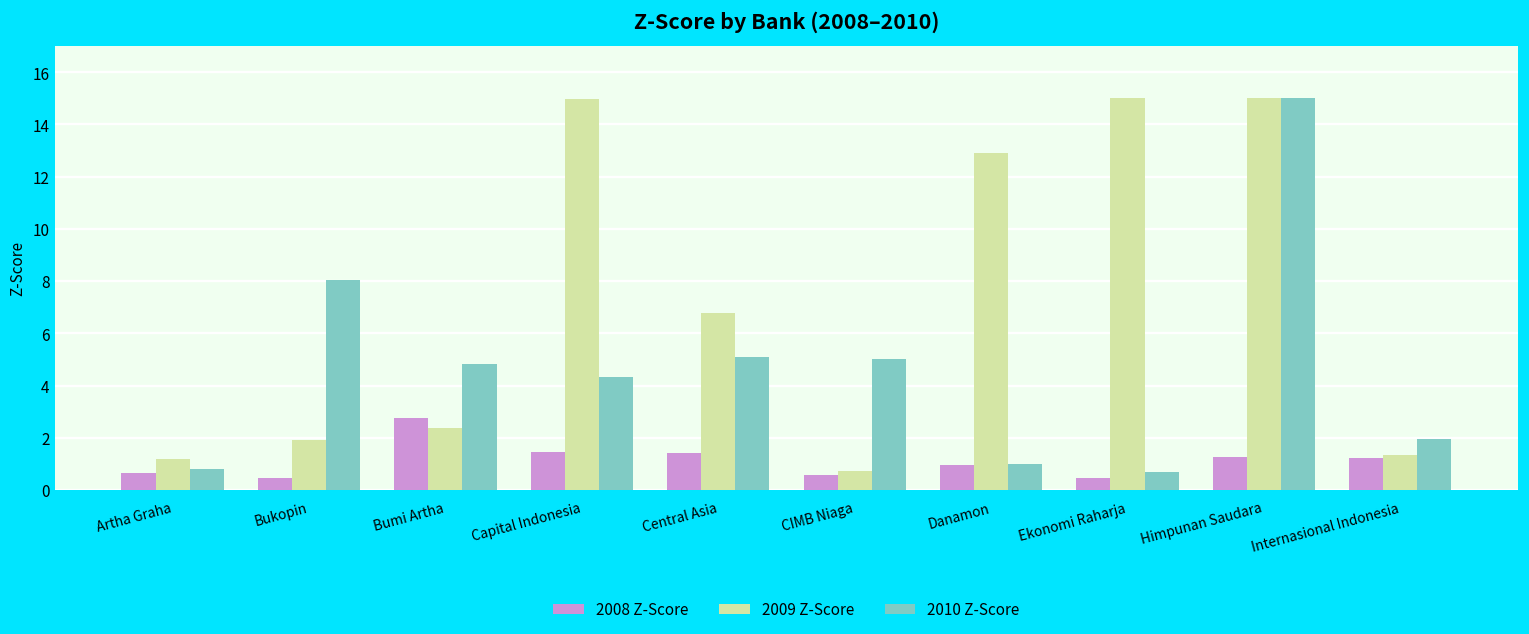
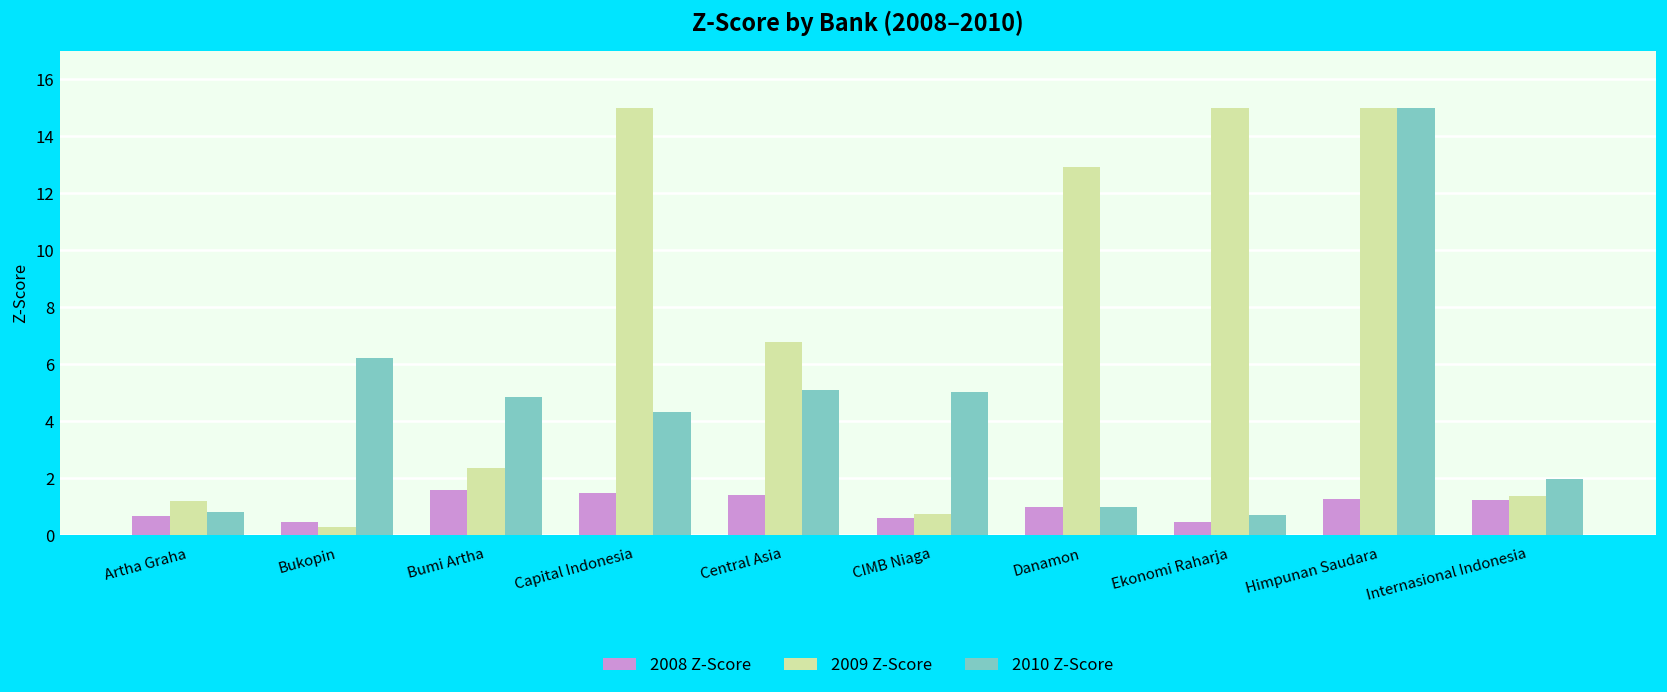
2009 Z-Score, Bukopin: 1.9 -> 0.3
2010 Z-Score, Bukopin: 8.1 -> 6.2
2008 Z-Score, Bumi Artha: 2.8 -> 1.6
